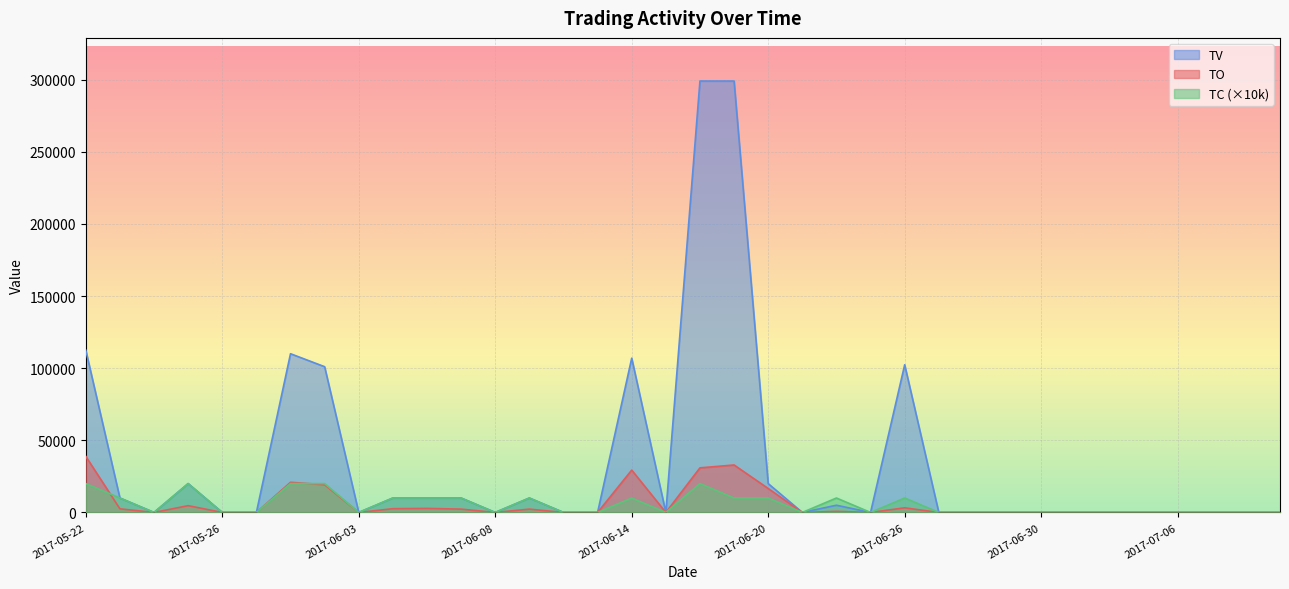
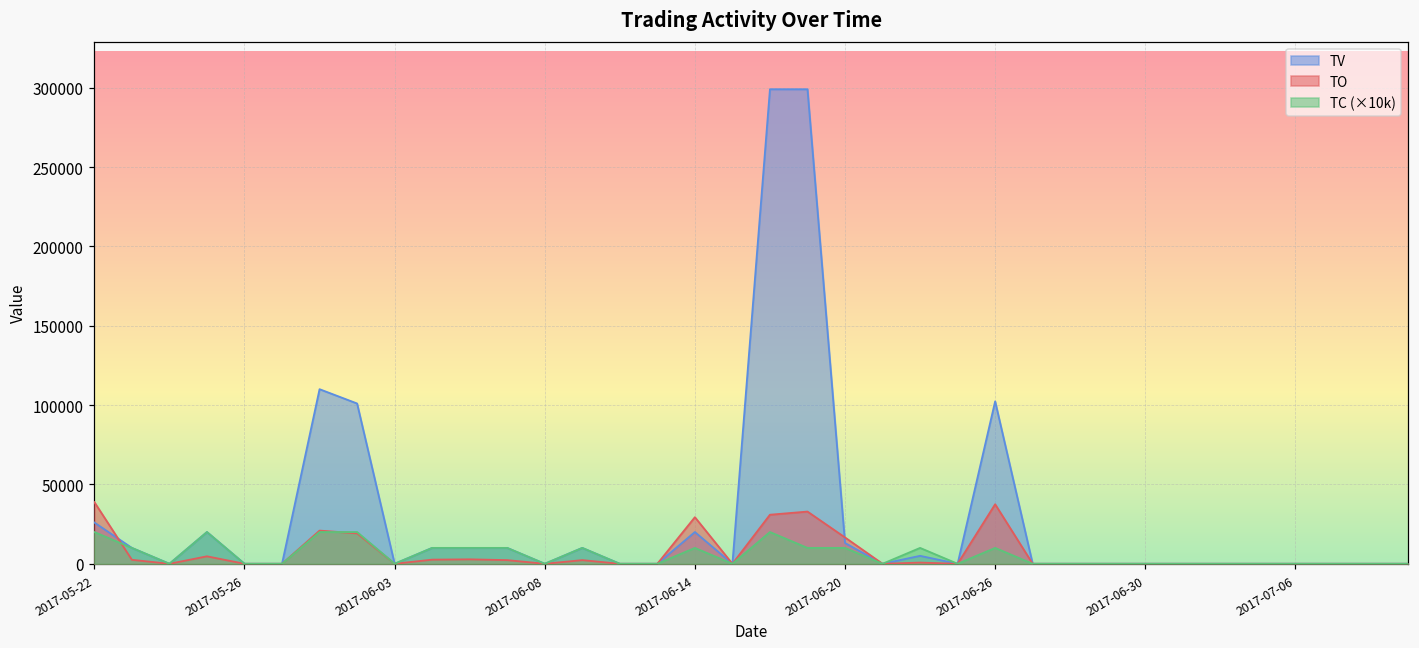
TV, 2017-05-22: 112000 -> 26000
TV, 2017-06-14: 107000 -> 20000
TV, 2017-06-20: 20000 -> 13000
TO, 2017-06-26: 3000 -> 38000
